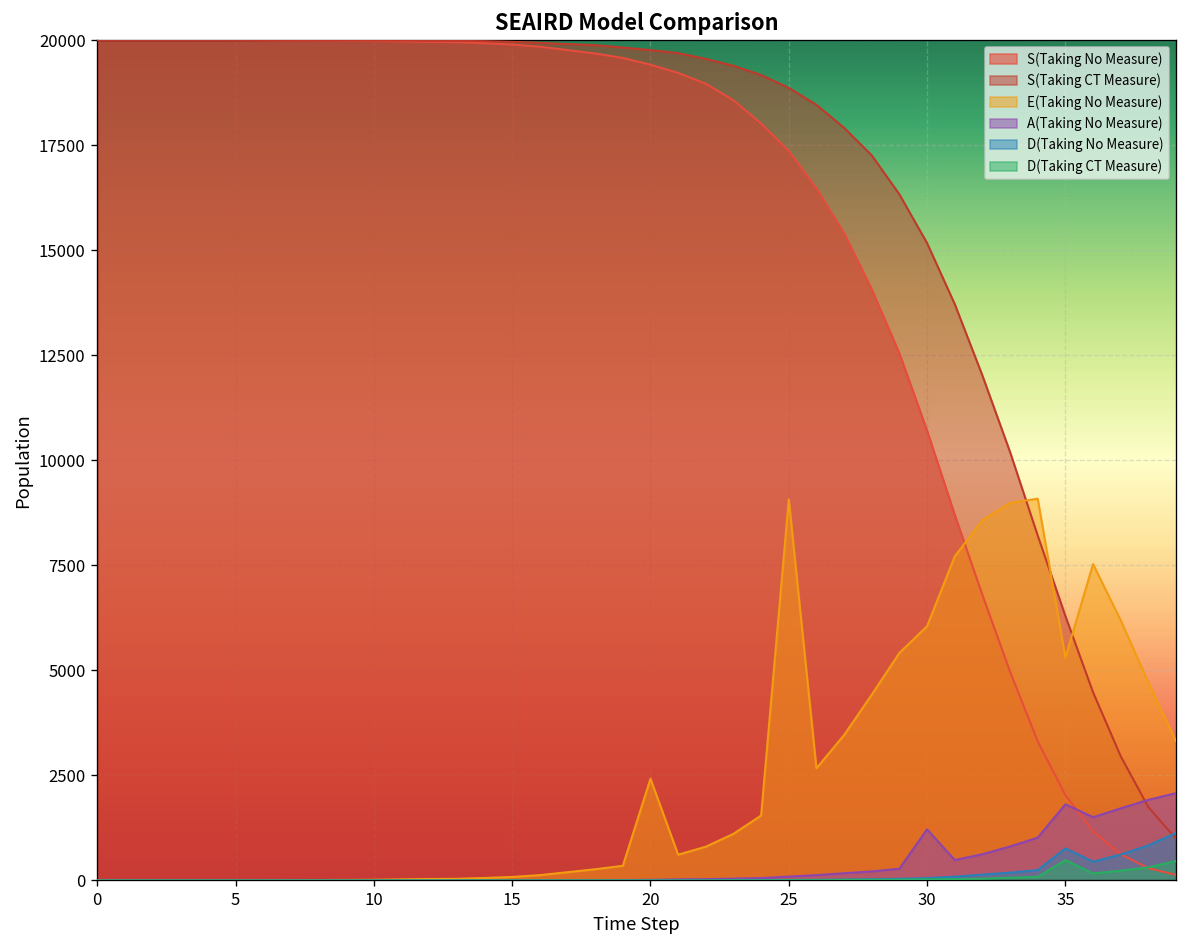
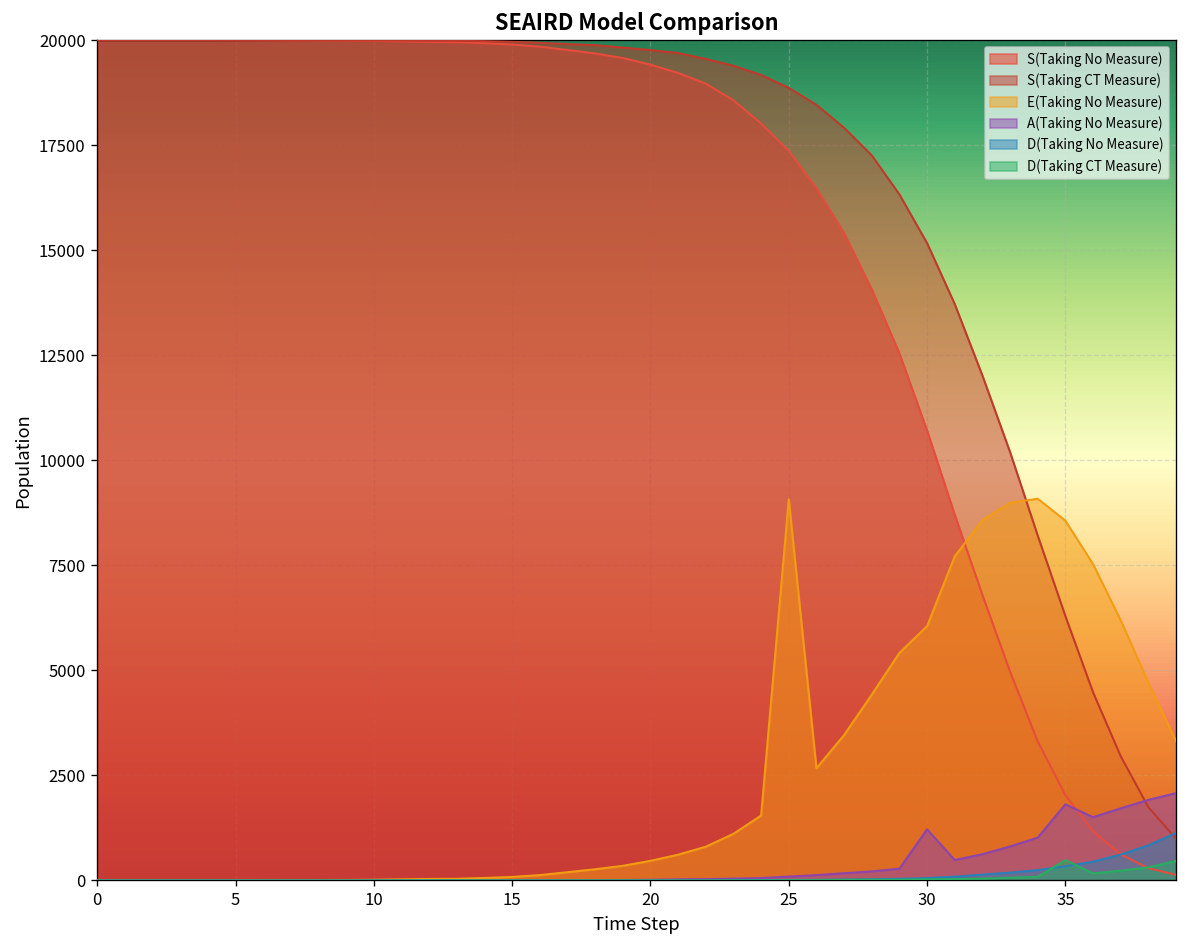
E(Taking No Measure), 20: 2400 -> 500
E(Taking No Measure), 35: 5300 -> 8600
D(Taking No Measure), 35: 800 -> 300
